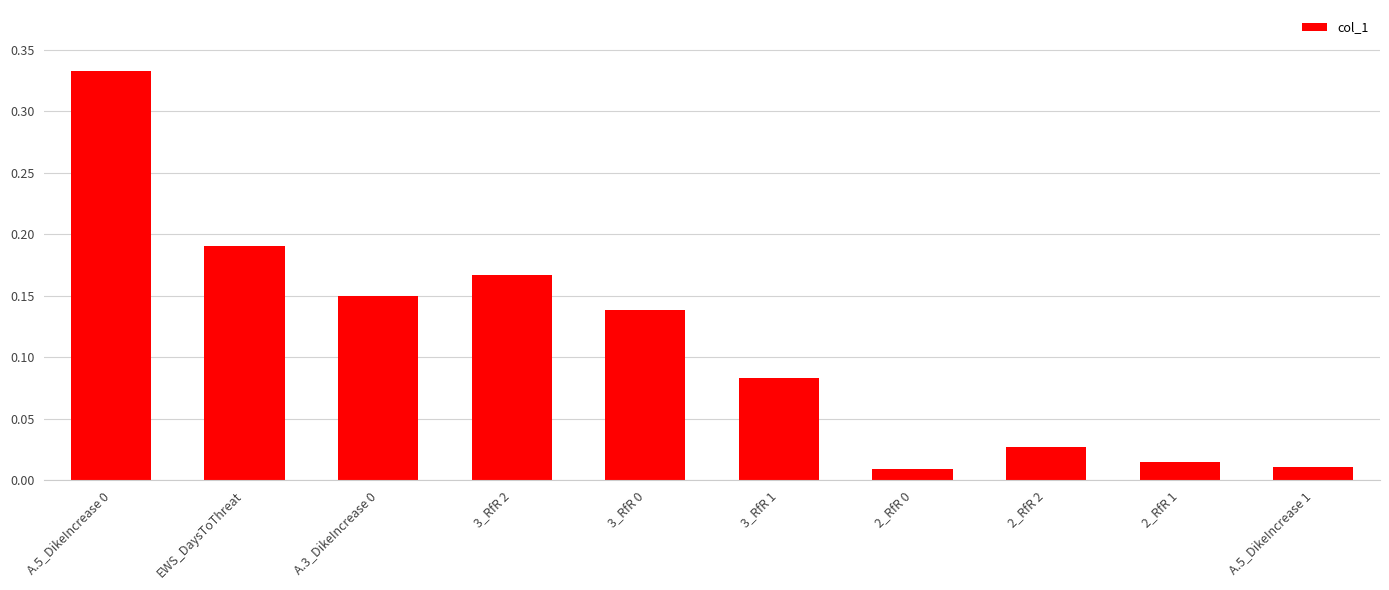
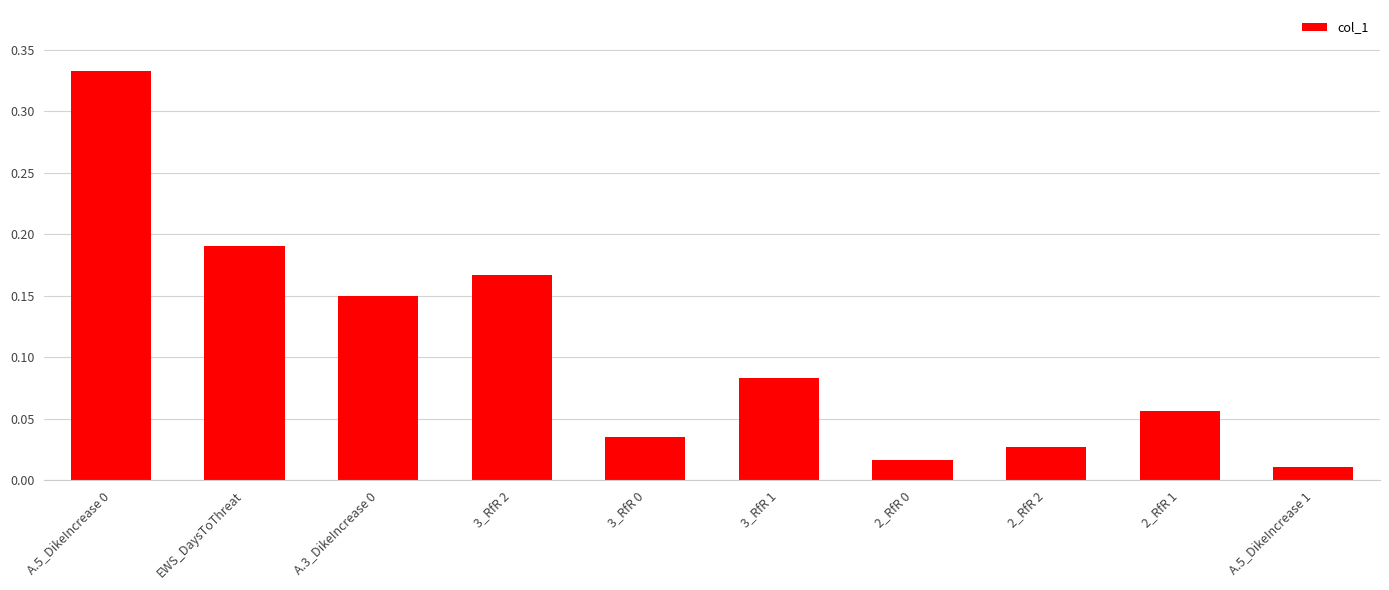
3_RfR 0: 0.138 -> 0.035
2_RfR 0: 0.010 -> 0.017
2_RfR 1: 0.015 -> 0.056
